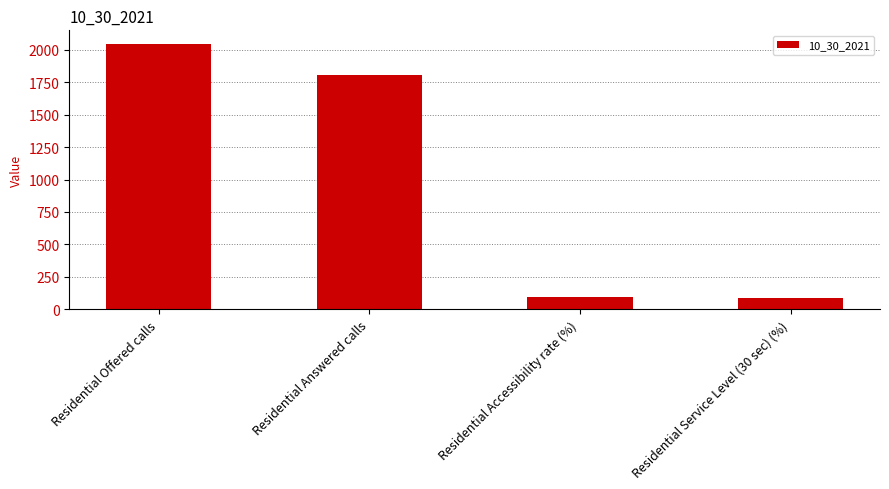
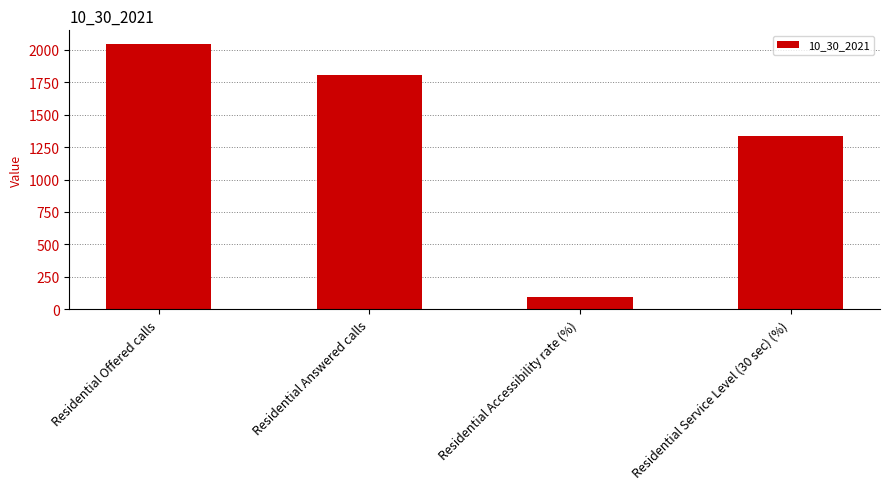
Residential Service Level (30 sec) (%): 90 -> 1340
